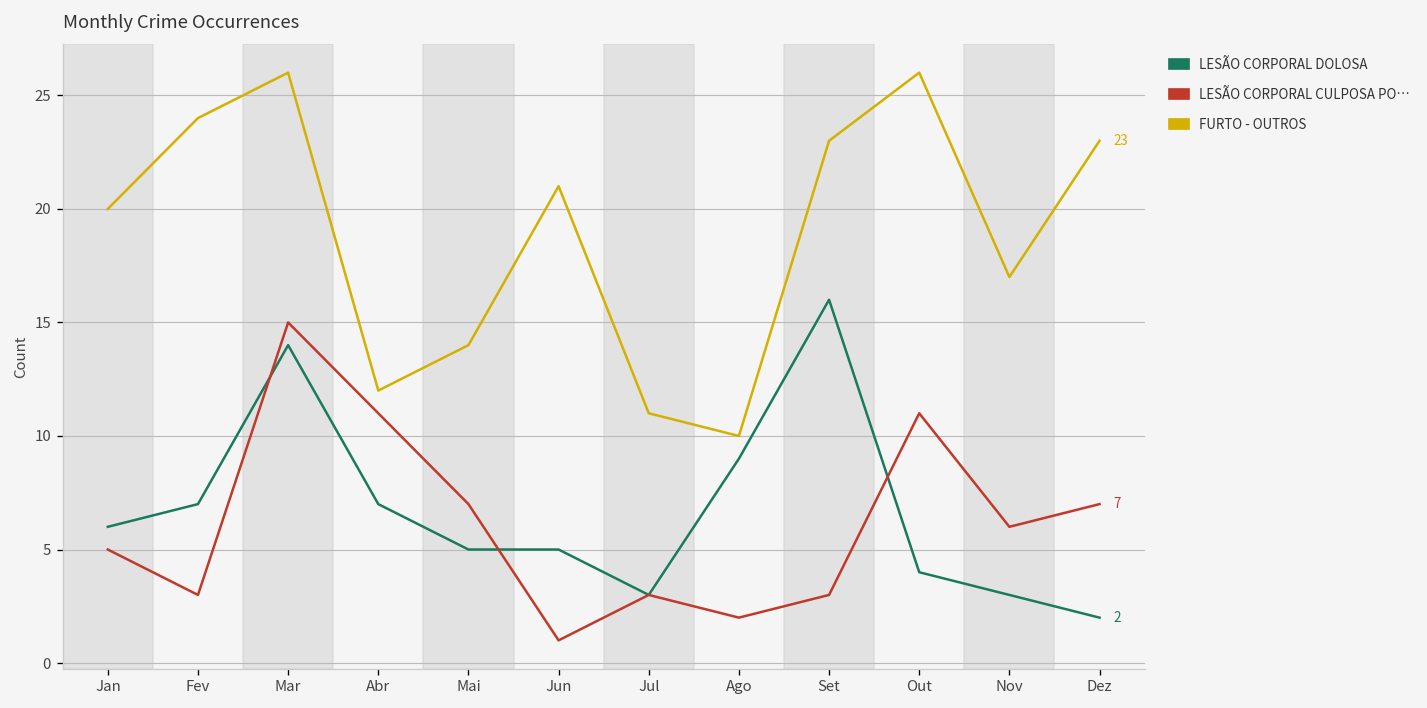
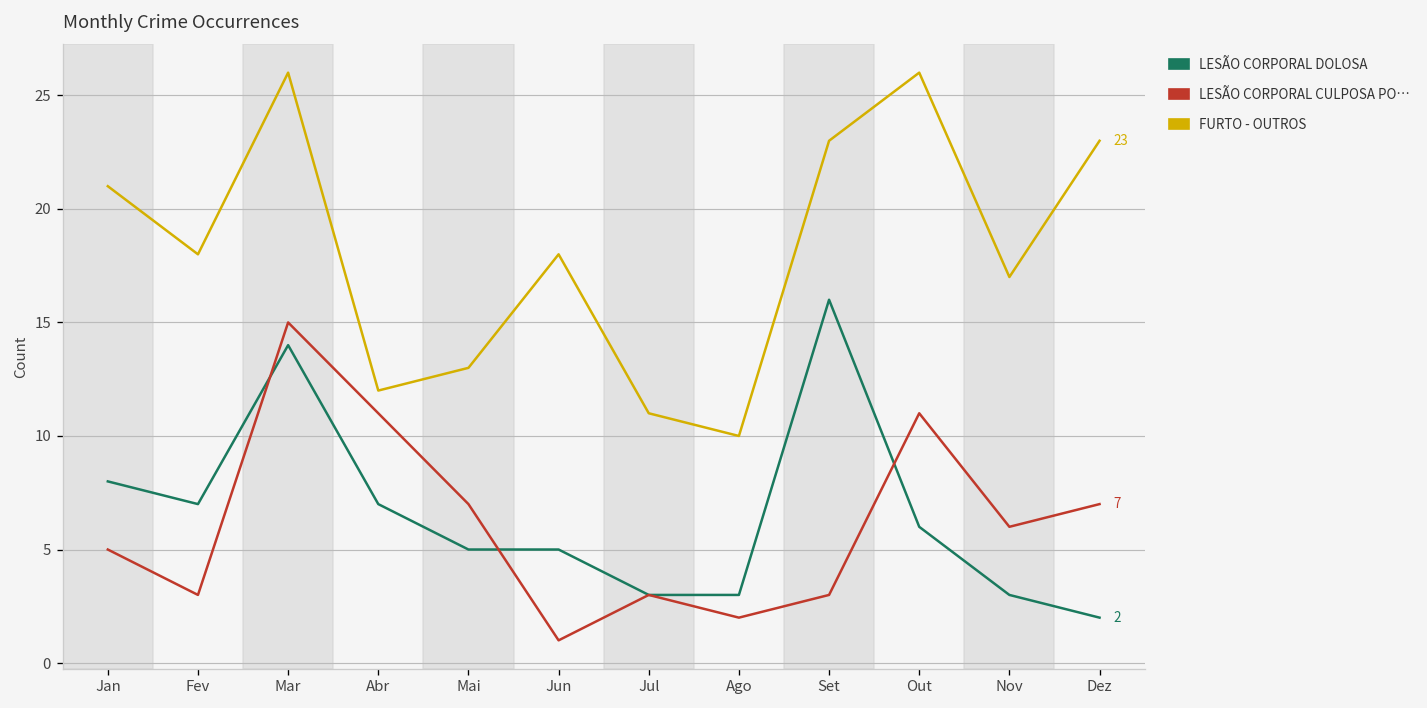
LESÃO CORPORAL DOLOSA, Jan: 6 -> 8
FURTO - OUTROS, Jan: 20 -> 21
FURTO - OUTROS, Fev: 24 -> 18
FURTO - OUTROS, Mai: 14 -> 13
FURTO - OUTROS, Jun: 21 -> 18
LESÃO CORPORAL DOLOSA, Ago: 9 -> 3
LESÃO CORPORAL DOLOSA, Out: 4 -> 6
